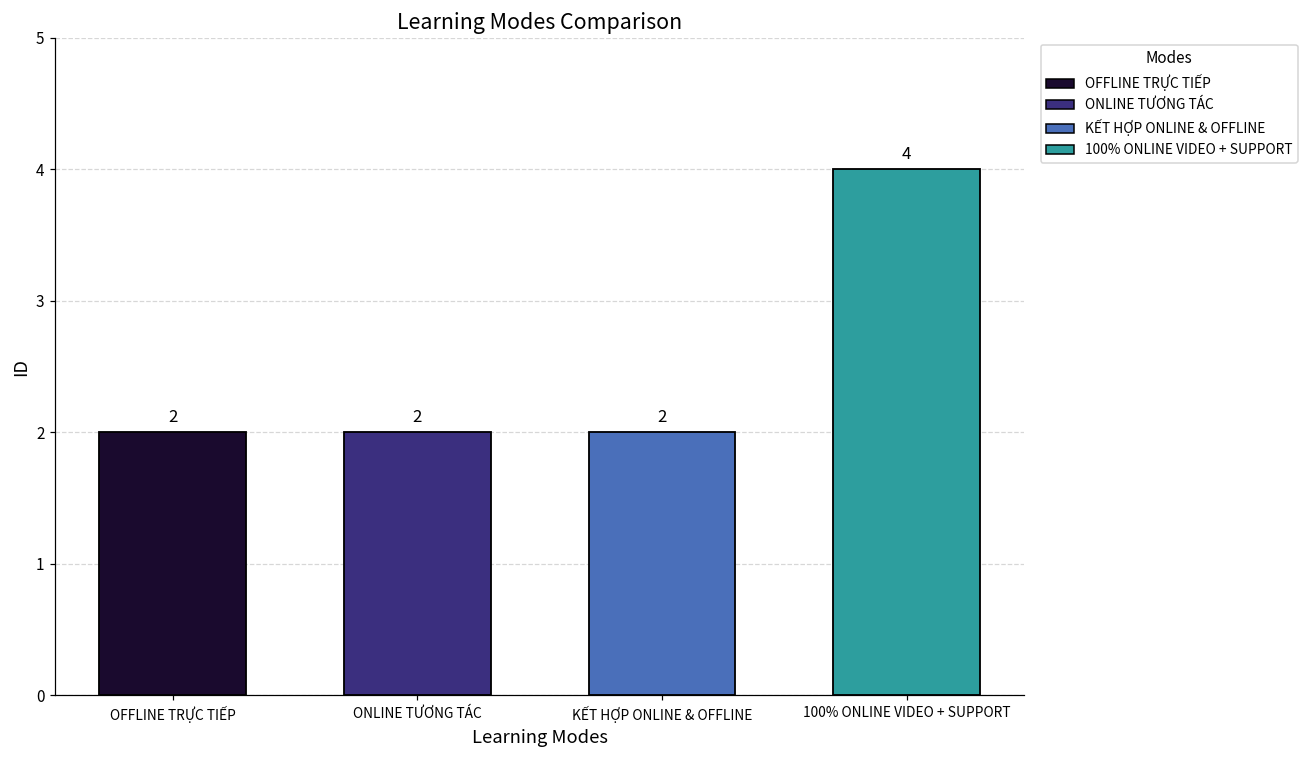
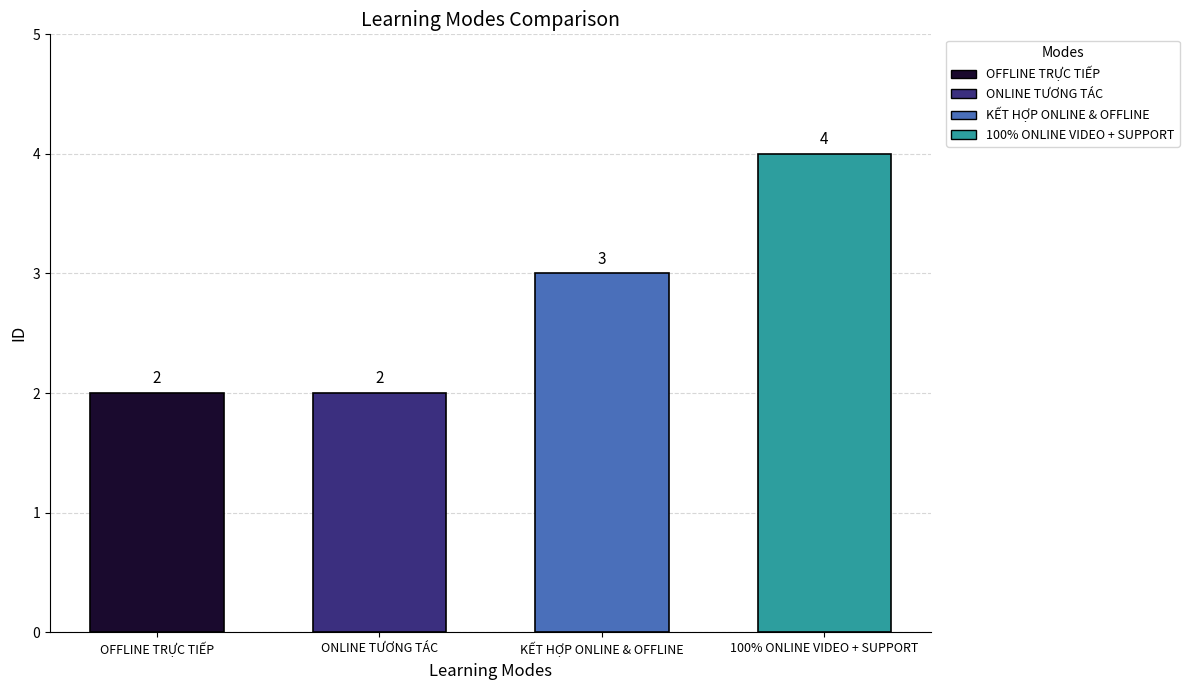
KẾT HỢP ONLINE & OFFLINE: 2 -> 3
